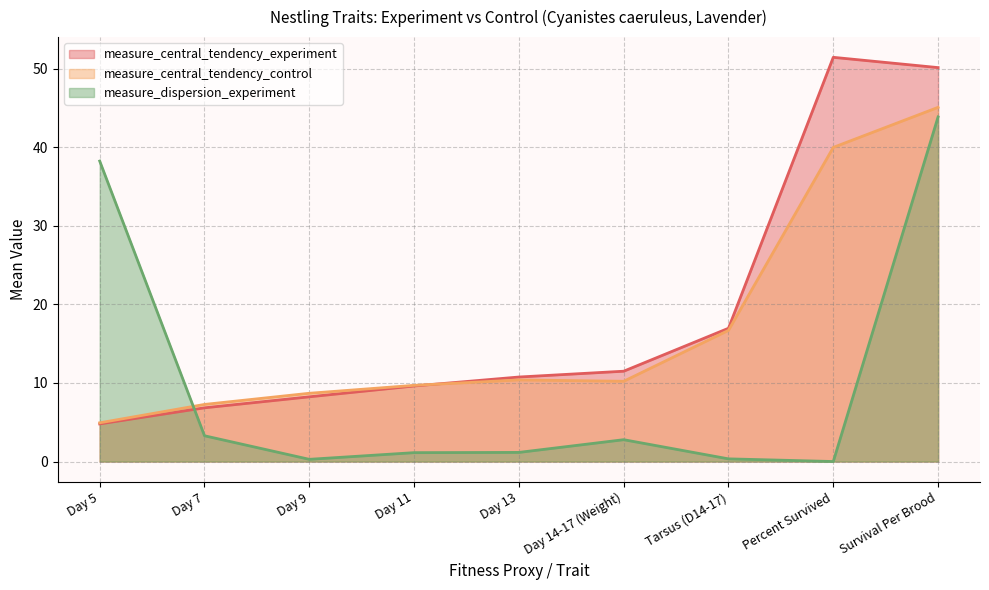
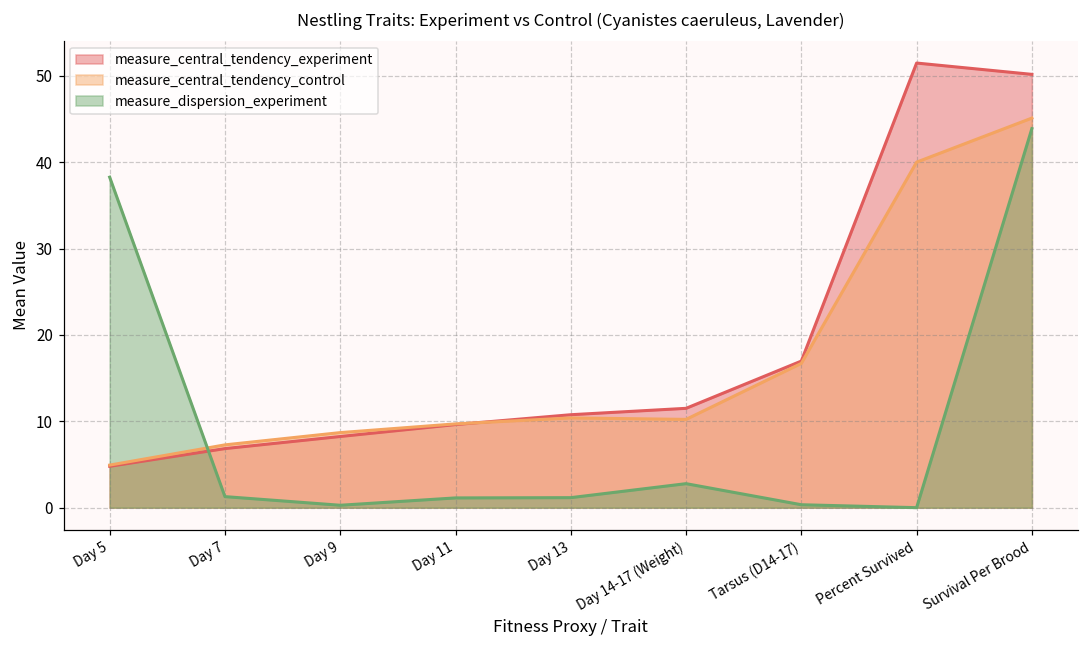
measure_dispersion_experiment, Day 7: 3 -> 1
